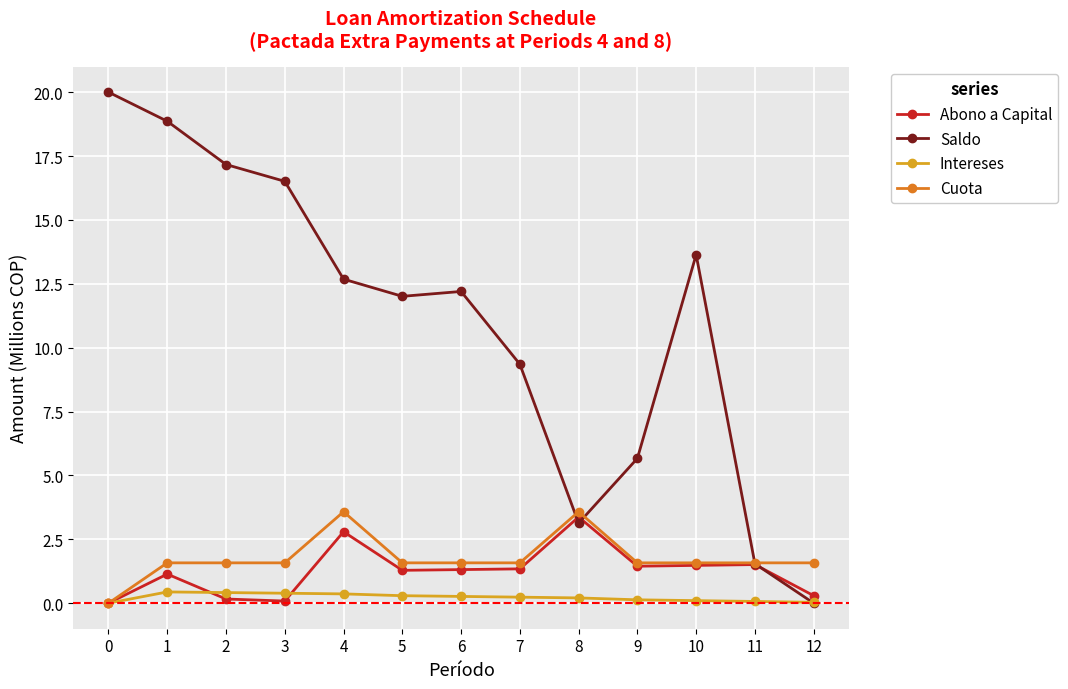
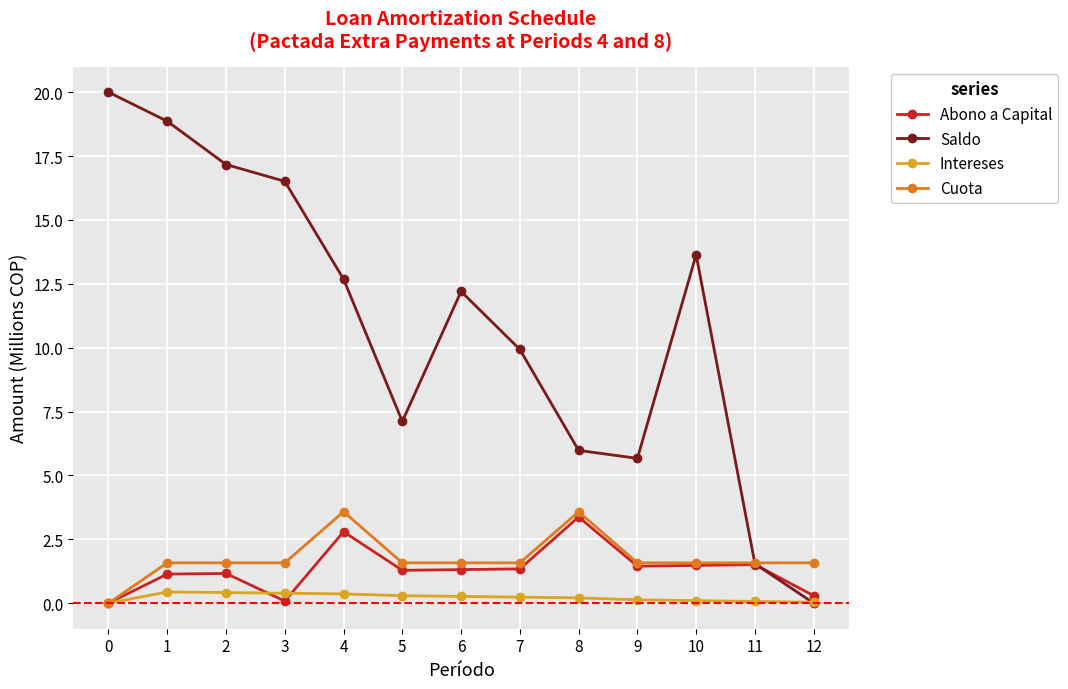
Abono a Capital, 2: 0.2 -> 1.2
Saldo, 5: 12.0 -> 7.1
Saldo, 7: 9.4 -> 9.9
Saldo, 8: 3.1 -> 6.0
